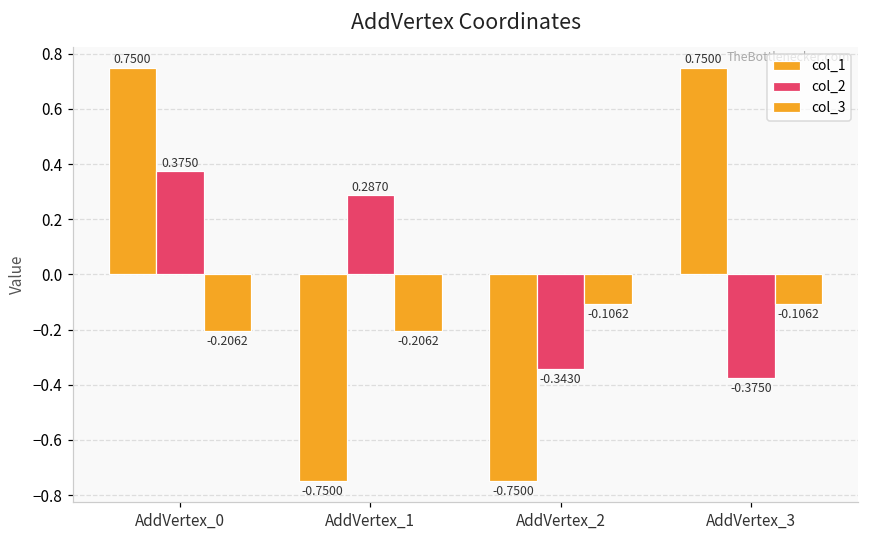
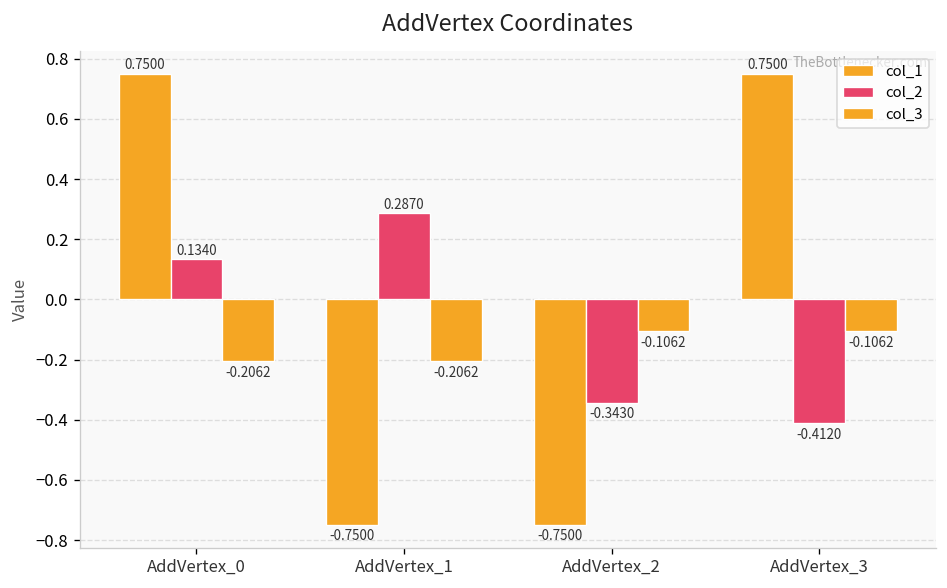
col_2, AddVertex_0: 0.3750 -> 0.1340
col_2, AddVertex_3: -0.3750 -> -0.4120
